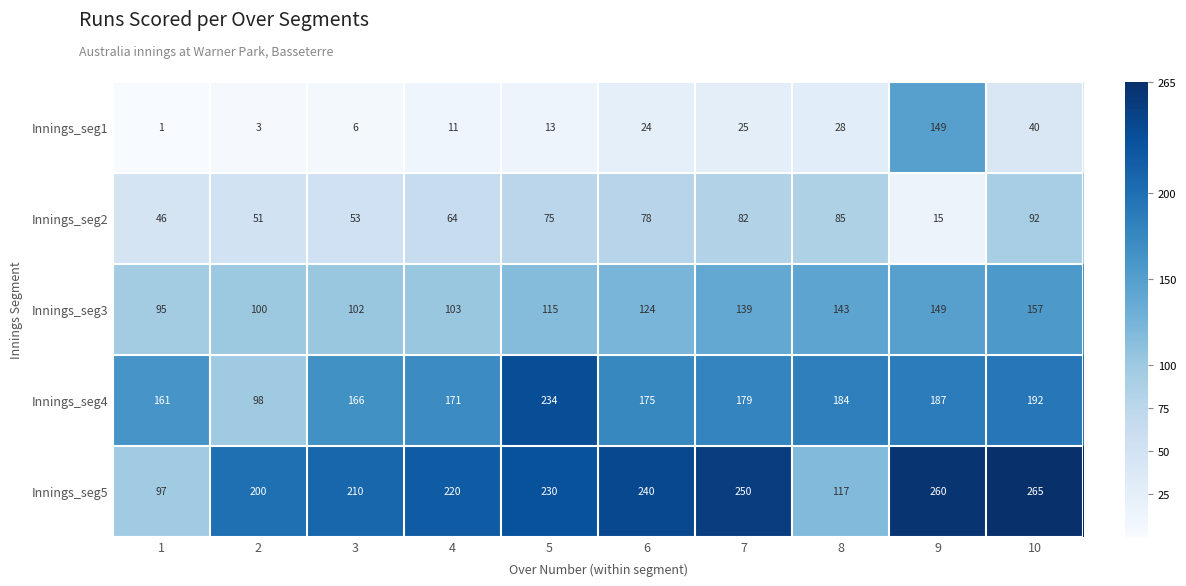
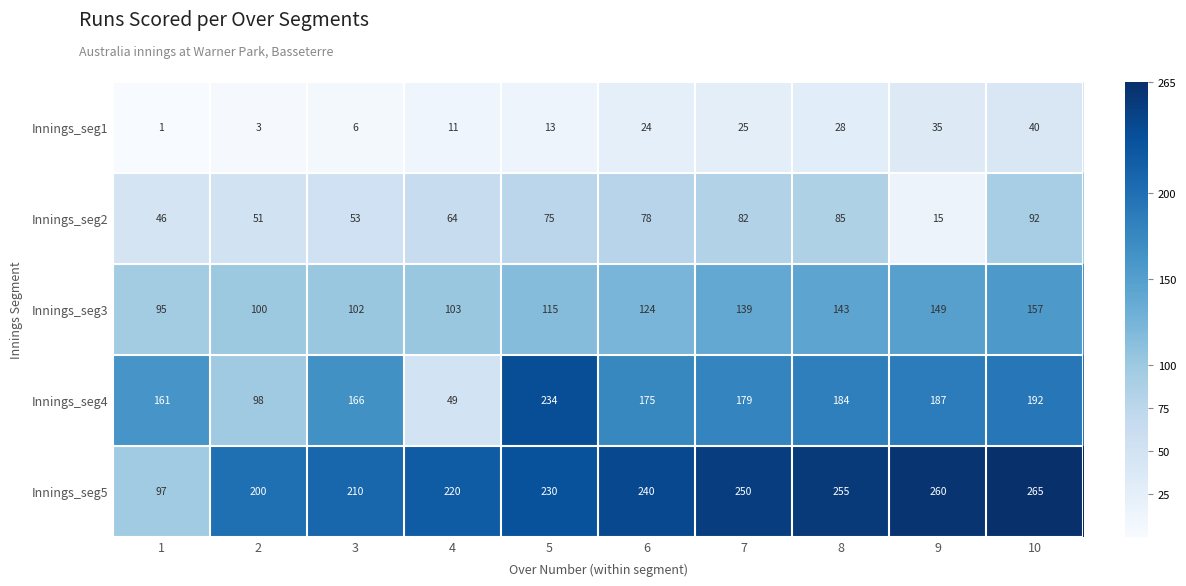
Innings_seg1, 9: 149 -> 35
Innings_seg4, 4: 171 -> 49
Innings_seg5, 8: 117 -> 255
